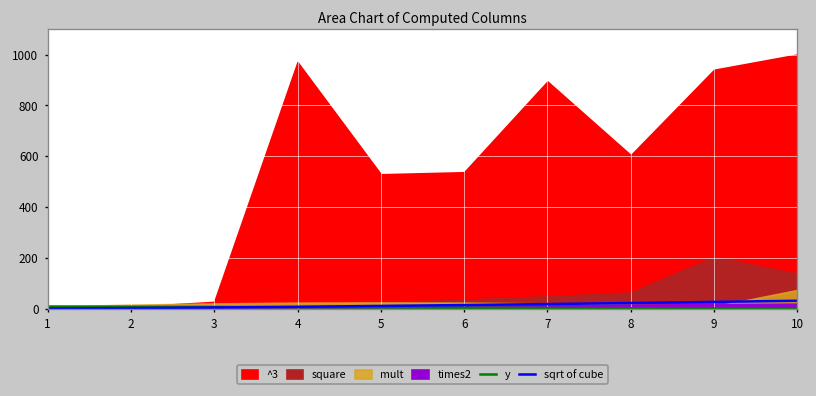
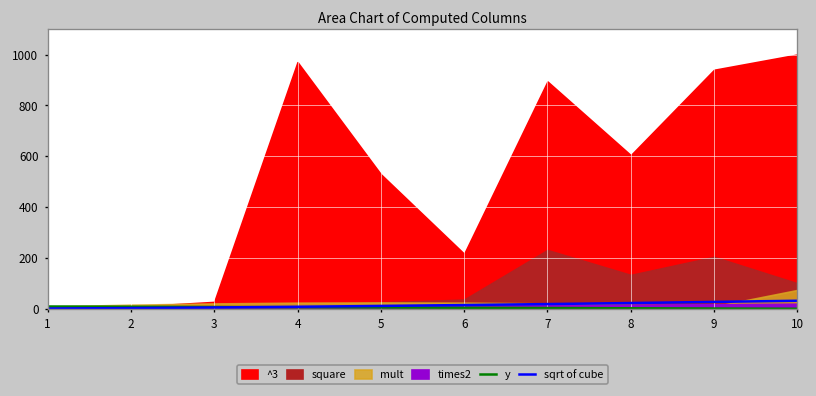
^3, 6: 540 -> 220
square, 7: 50 -> 230
square, 8: 60 -> 130
square, 10: 140 -> 100
